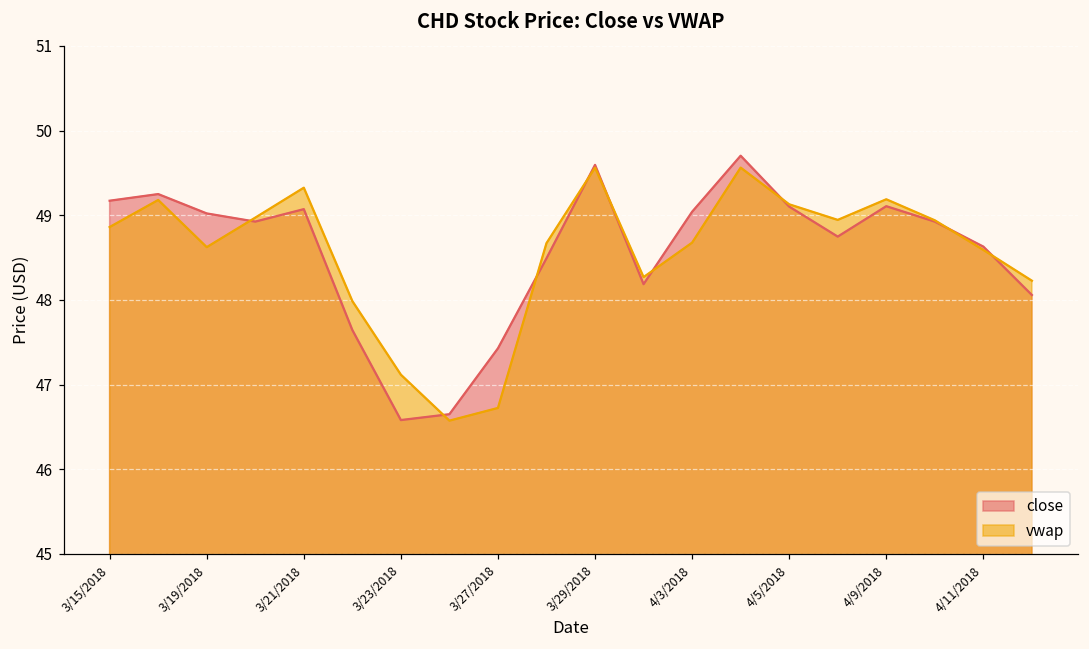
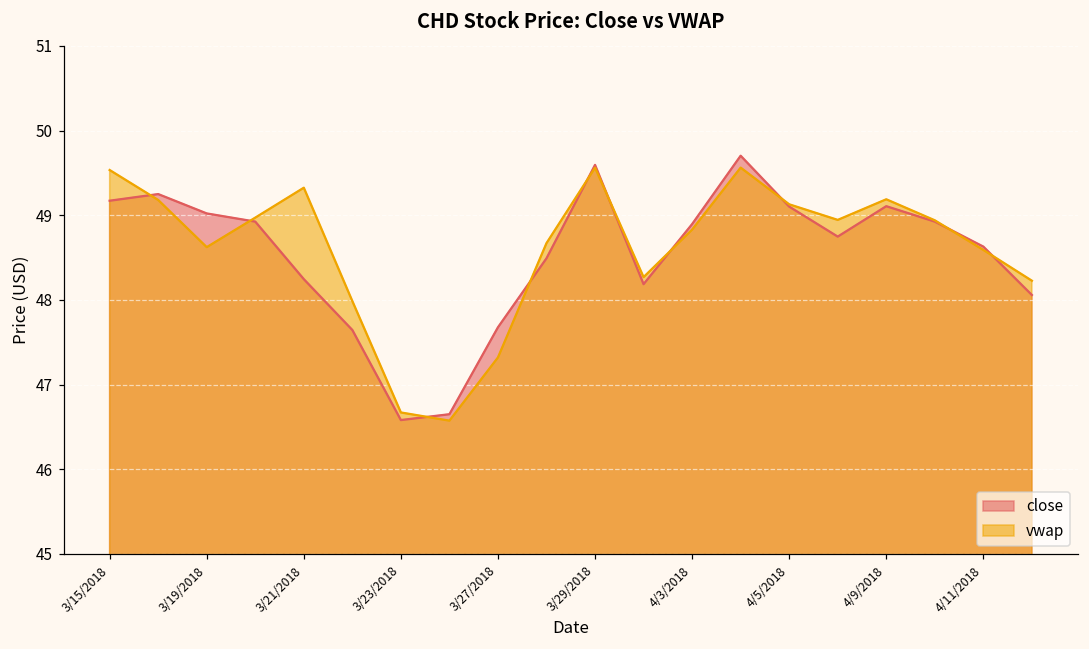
vwap, 3/15/2018: 48.9 -> 49.5
close, 3/21/2018: 49.1 -> 48.2
vwap, 3/23/2018: 47.1 -> 46.7
close, 3/27/2018: 47.4 -> 47.7
vwap, 3/27/2018: 46.7 -> 47.3
close, 4/3/2018: 49.0 -> 48.9
vwap, 4/3/2018: 48.7 -> 48.8
